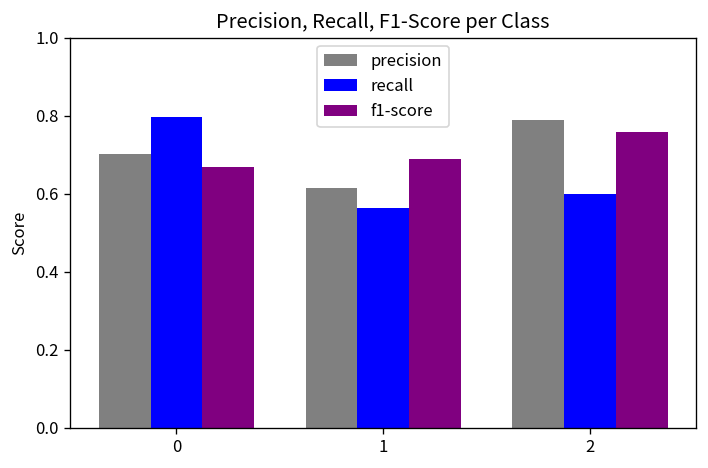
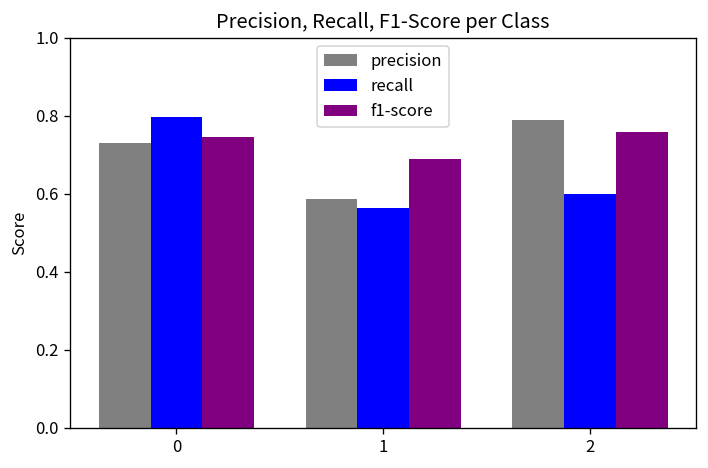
precision, 0: 0.70 -> 0.73
f1-score, 0: 0.67 -> 0.75
precision, 1: 0.61 -> 0.59
